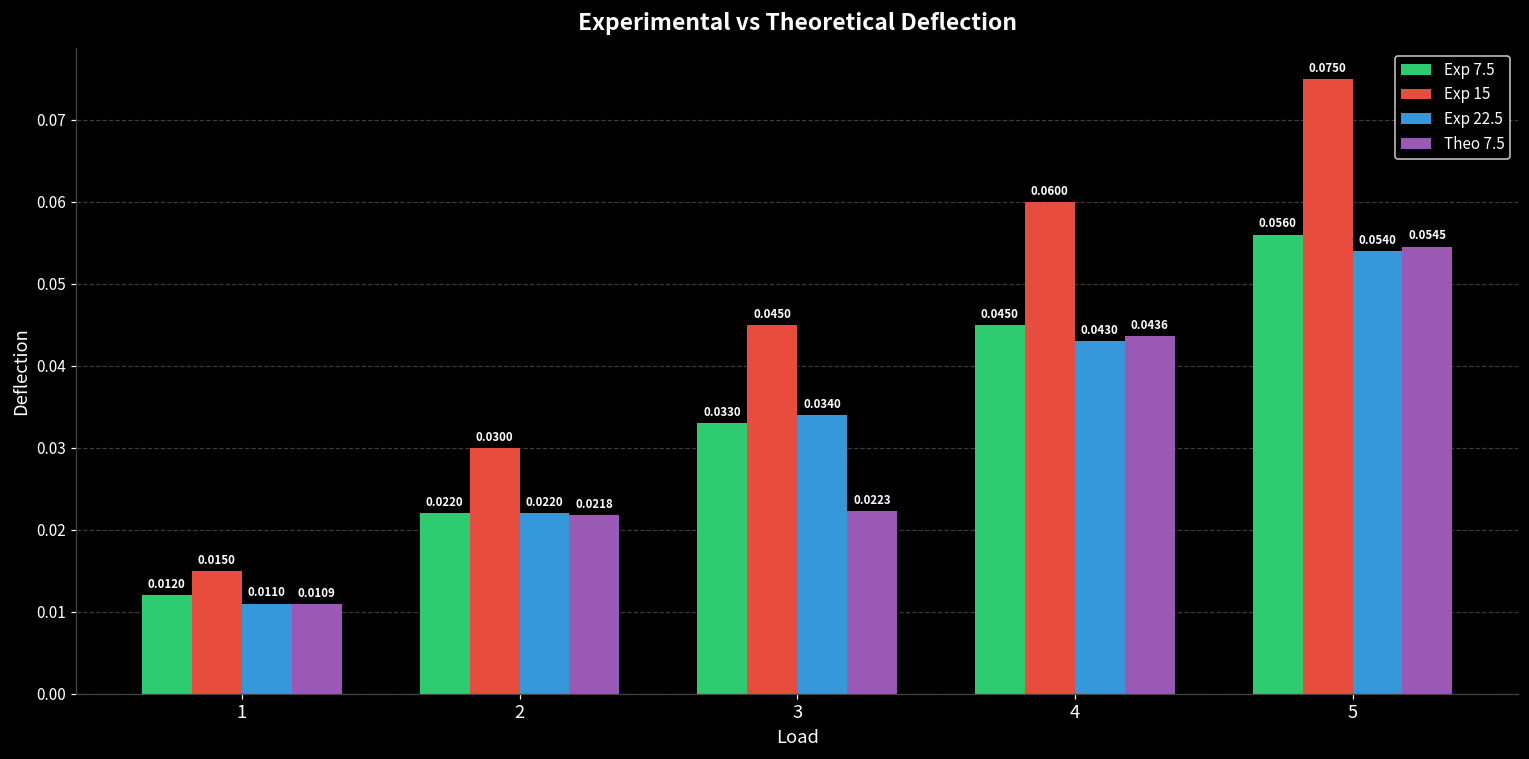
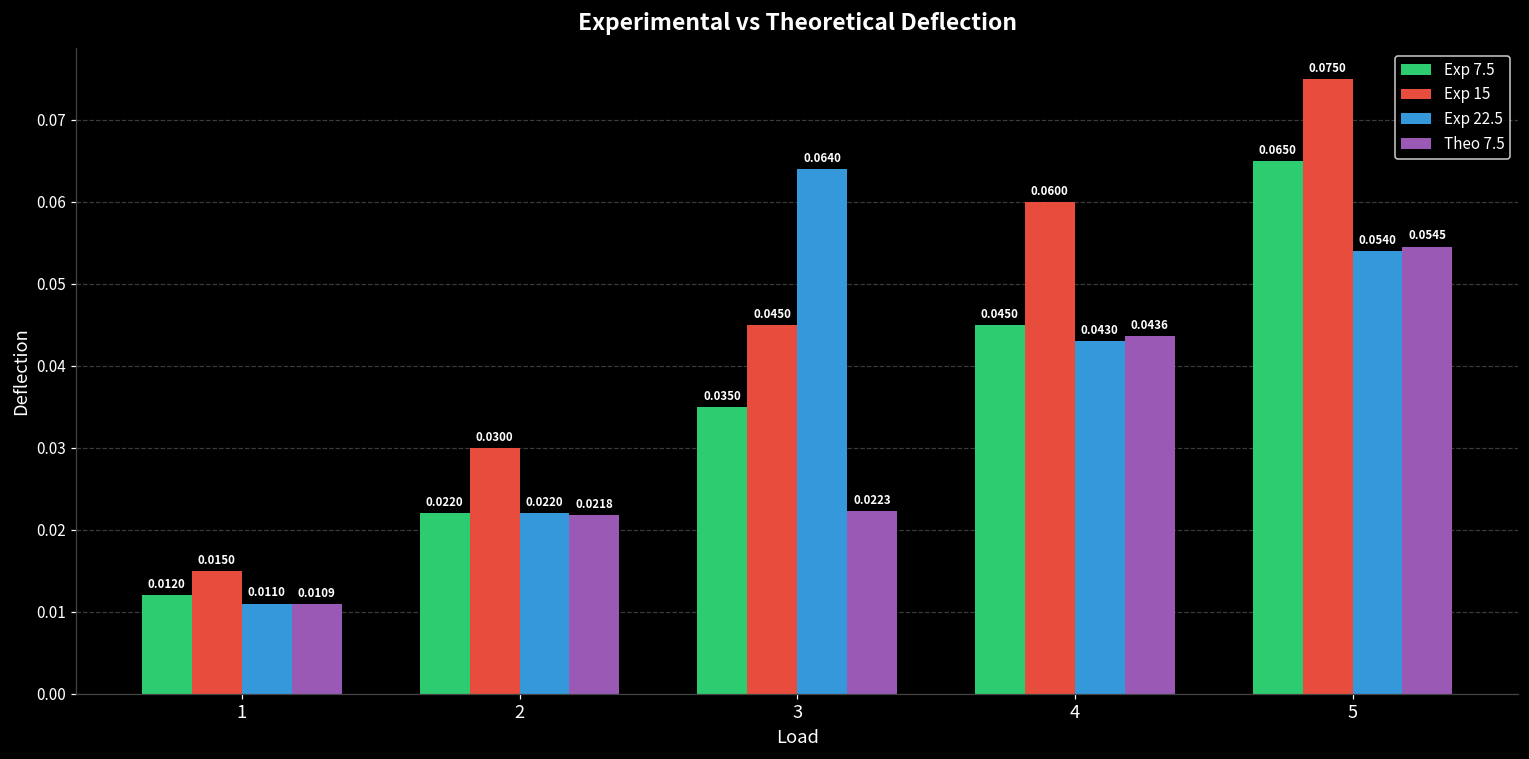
Exp 7.5, 3: 0.0330 -> 0.0350
Exp 22.5, 3: 0.0340 -> 0.0640
Exp 7.5, 5: 0.0560 -> 0.0650
